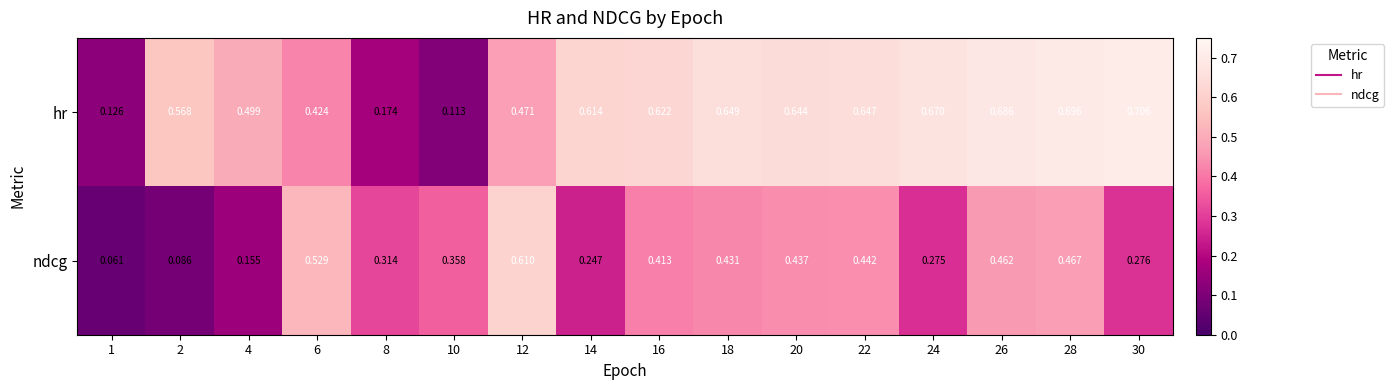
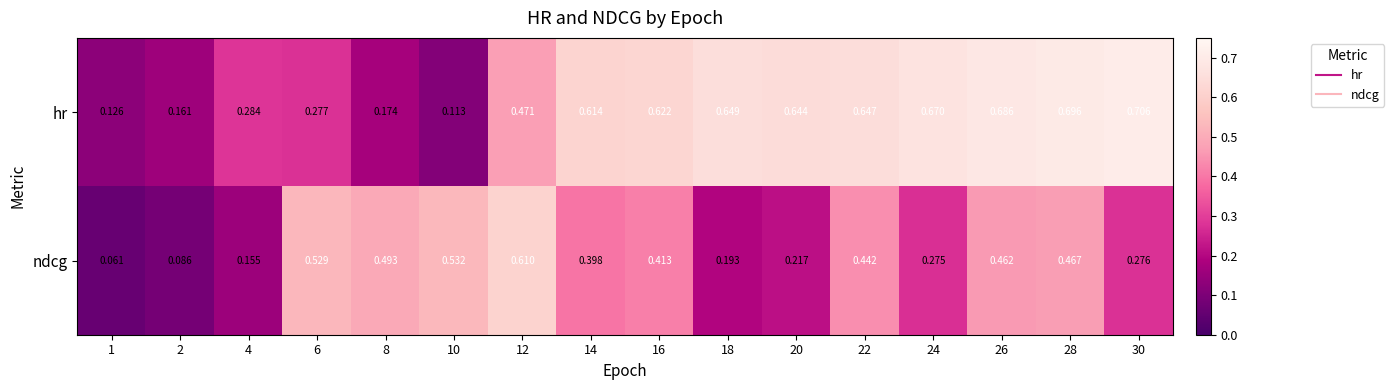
hr, 2: 0.568 -> 0.161
hr, 4: 0.499 -> 0.284
hr, 6: 0.424 -> 0.277
ndcg, 8: 0.314 -> 0.493
ndcg, 10: 0.358 -> 0.532
ndcg, 14: 0.247 -> 0.398
ndcg, 18: 0.431 -> 0.193
ndcg, 20: 0.437 -> 0.217
